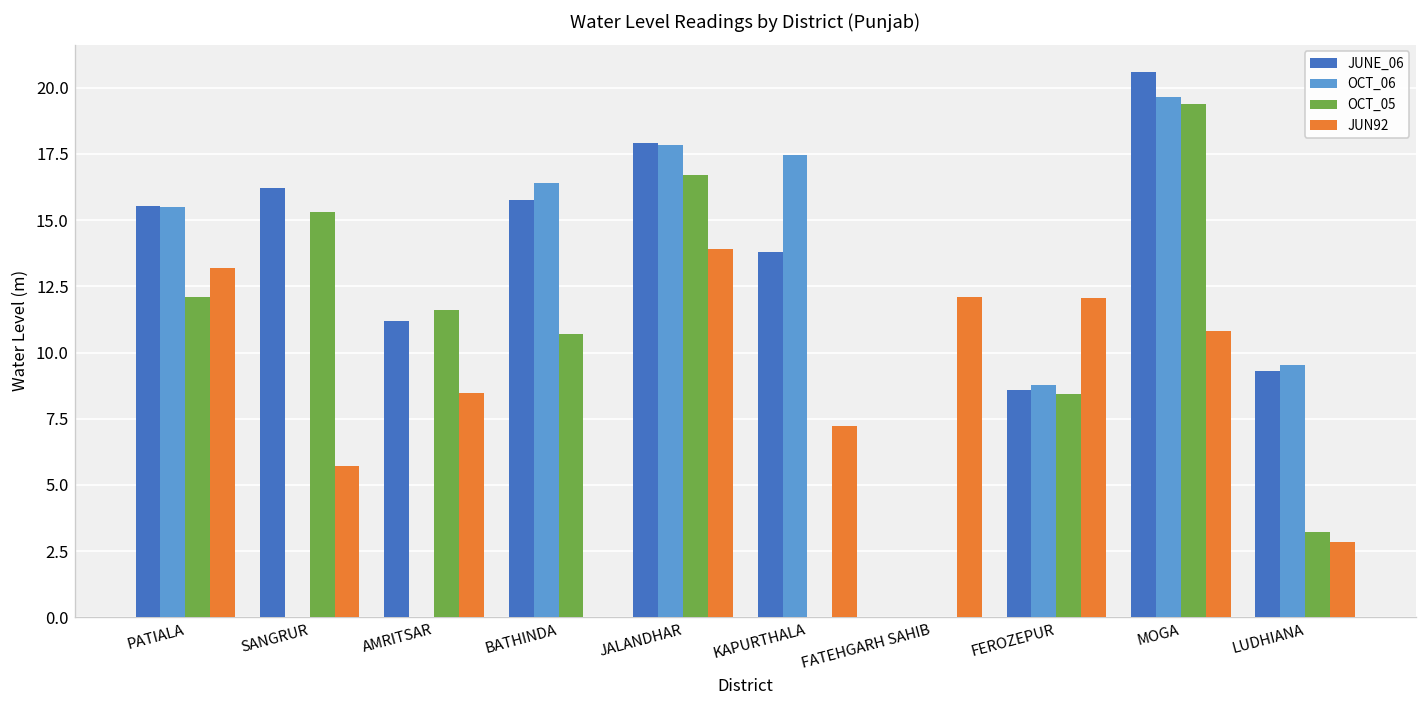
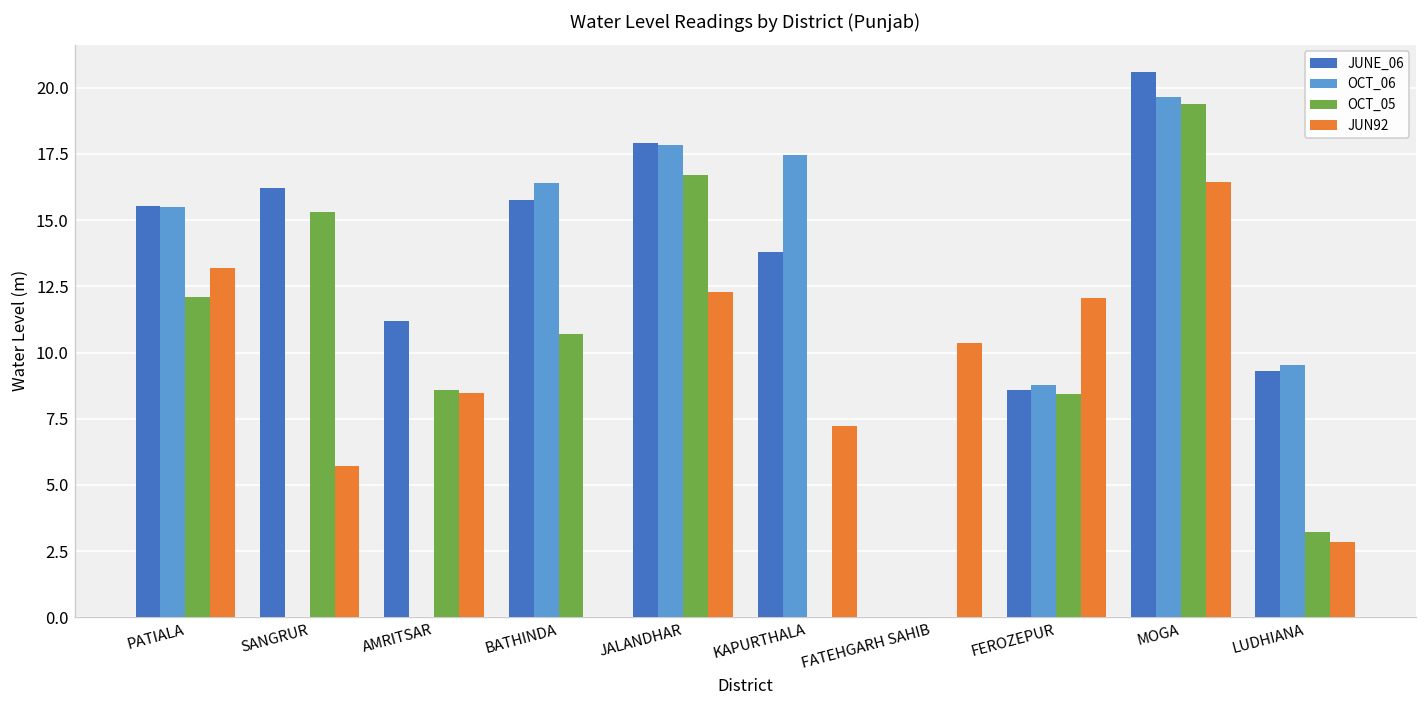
OCT_05, AMRITSAR: 11.6 -> 8.6
JUN92, JALANDHAR: 13.9 -> 12.3
JUN92, FATEHGARH SAHIB: 12.1 -> 10.4
JUN92, MOGA: 10.8 -> 16.4
